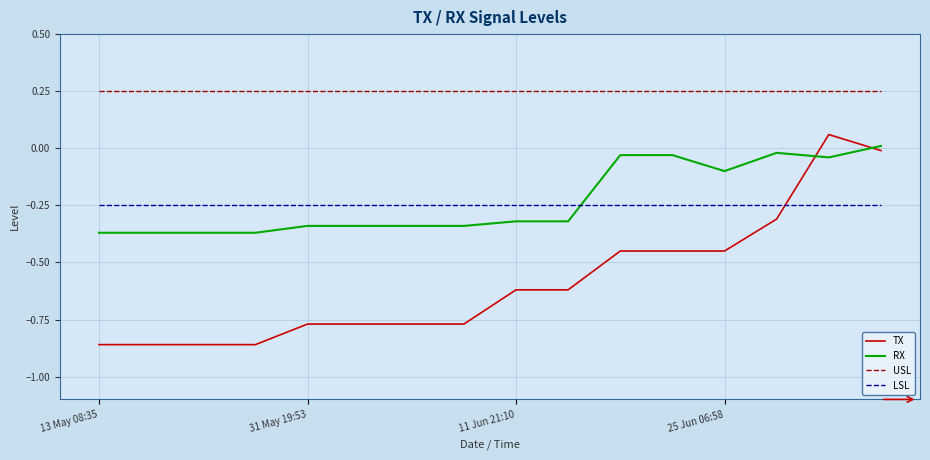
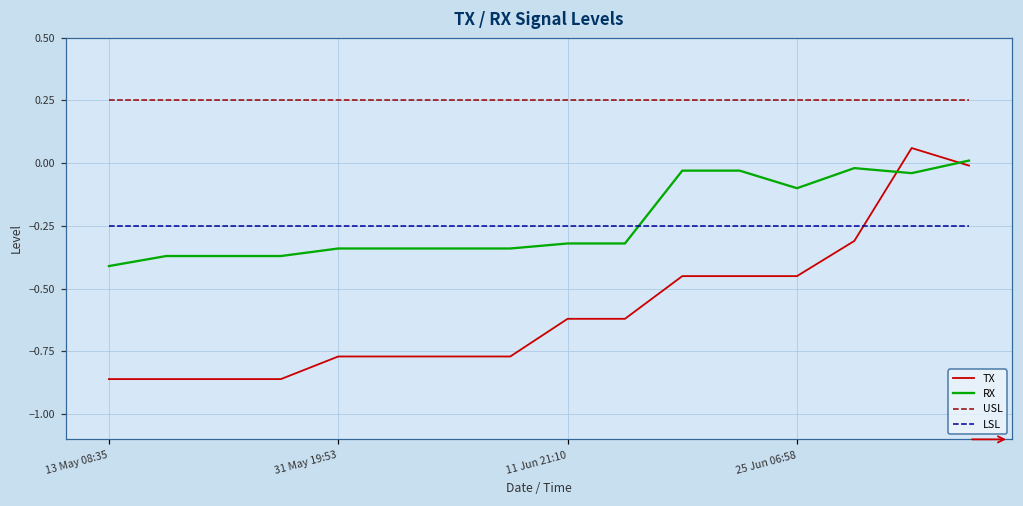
RX, 13 May 08:35: -0.37 -> -0.41
